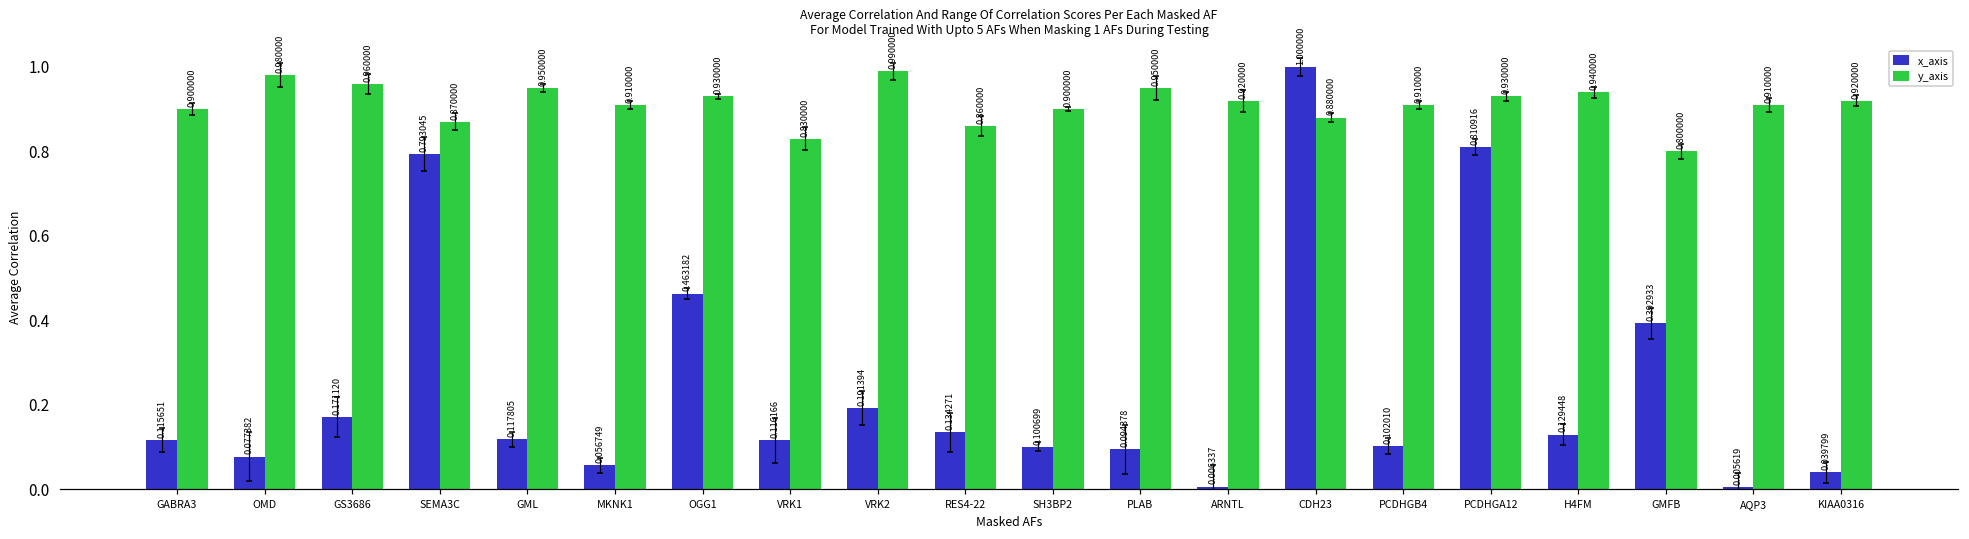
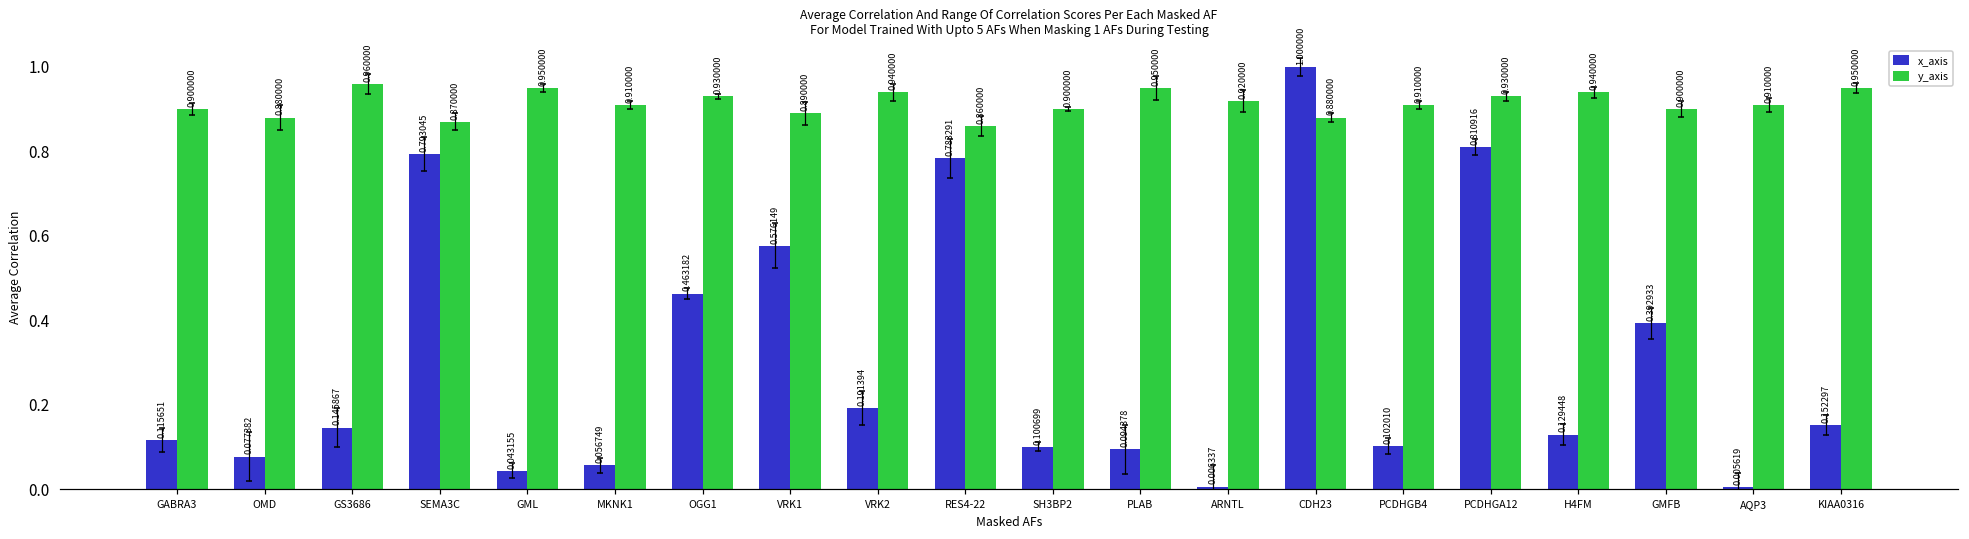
y_axis, OMD: 0.980000 -> 0.880000
x_axis, GS3686: 0.171120 -> 0.145867
x_axis, GML: 0.117805 -> 0.043155
x_axis, VRK1: 0.116166 -> 0.576149
y_axis, VRK1: 0.830000 -> 0.890000
y_axis, VRK2: 0.990000 -> 0.940000
x_axis, RES4-22: 0.134271 -> 0.783291
y_axis, GMFB: 0.800000 -> 0.900000
x_axis, KIAA0316: 0.039799 -> 0.152297
y_axis, KIAA0316: 0.920000 -> 0.950000
